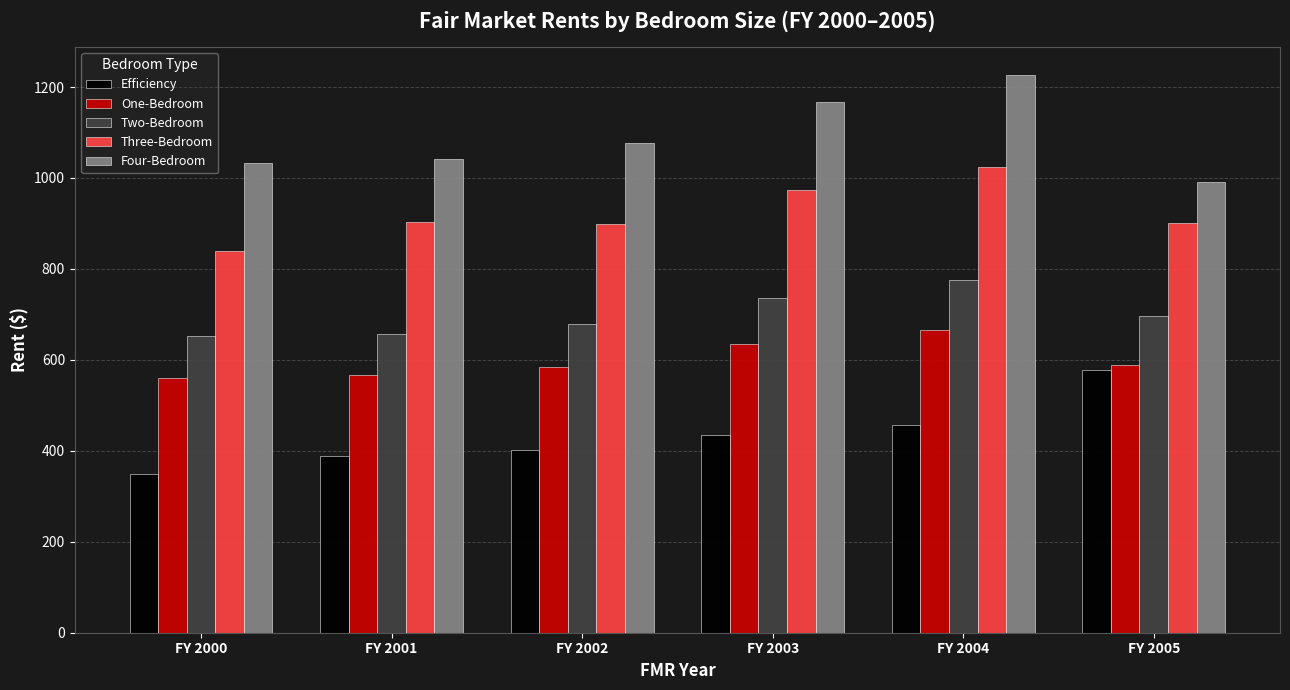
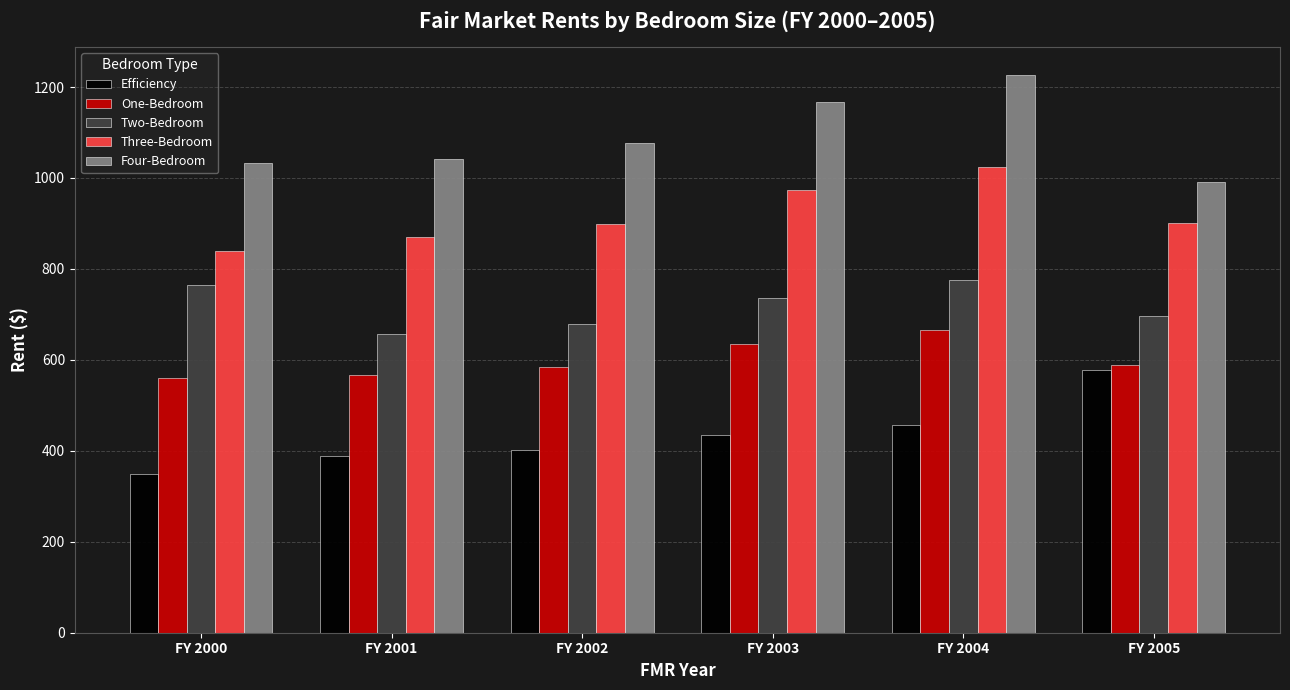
Two-Bedroom, FY 2000: 650 -> 760
Three-Bedroom, FY 2001: 900 -> 870
